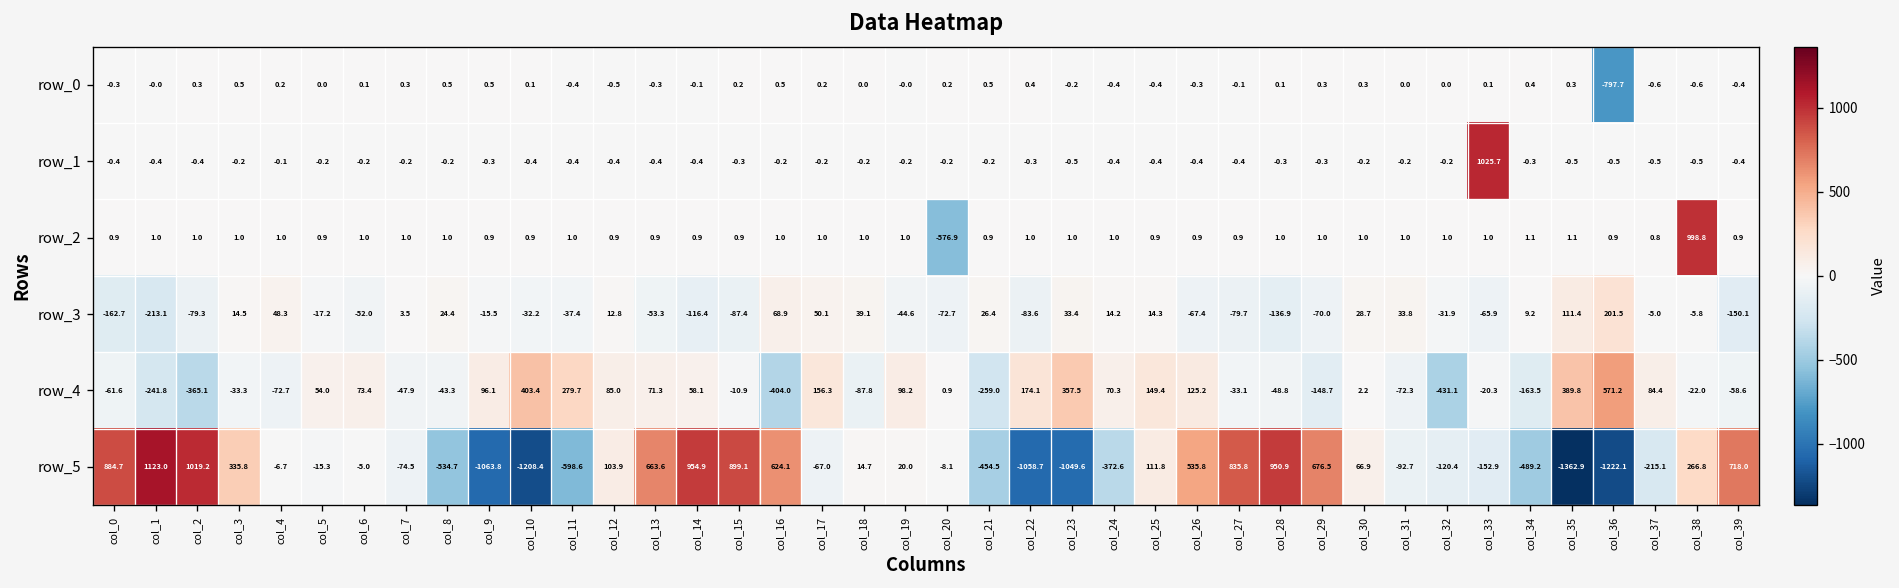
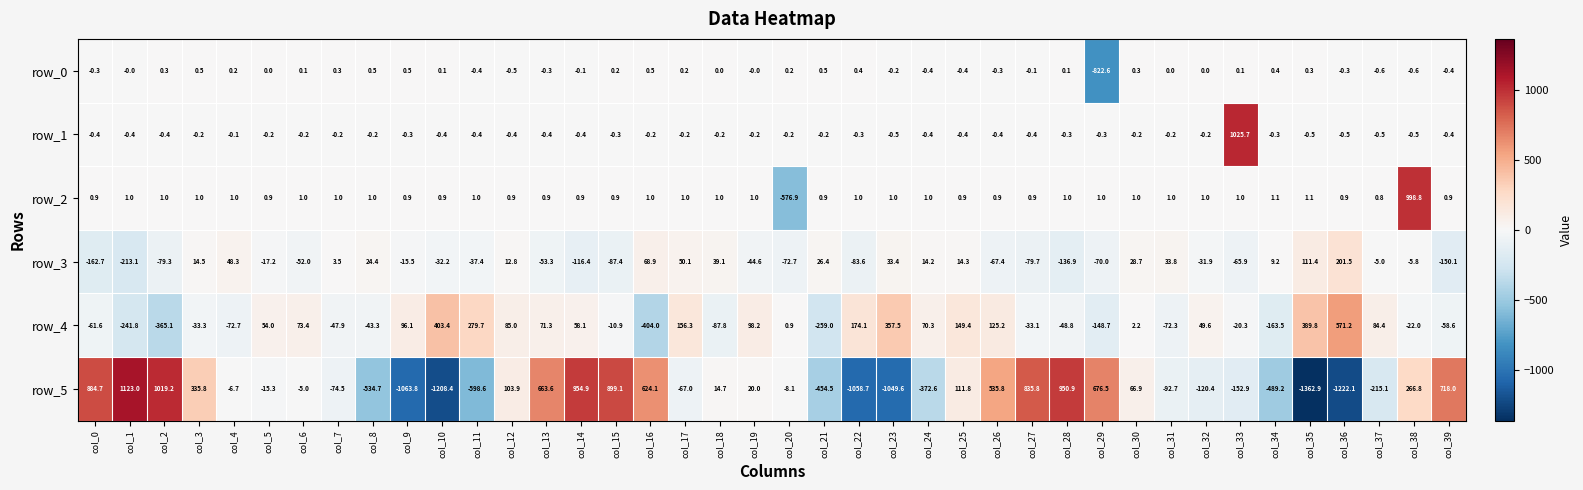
row_0, col_29: 0.3 -> -822.6
row_0, col_36: -797.7 -> -0.3
row_4, col_32: -431.1 -> 49.6
